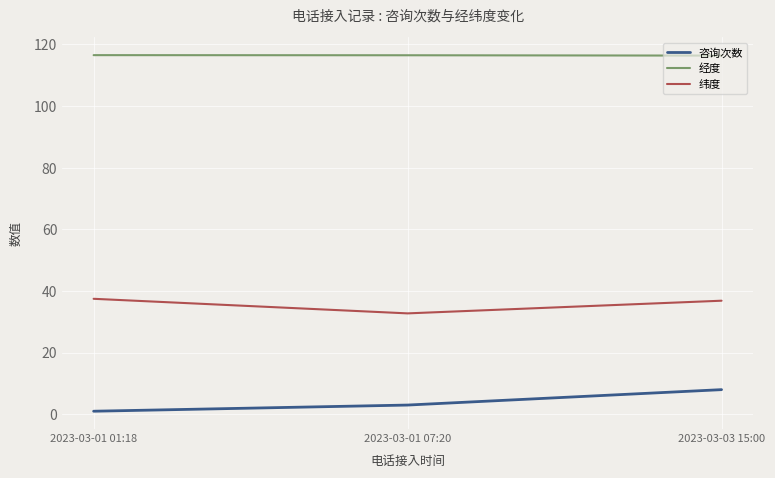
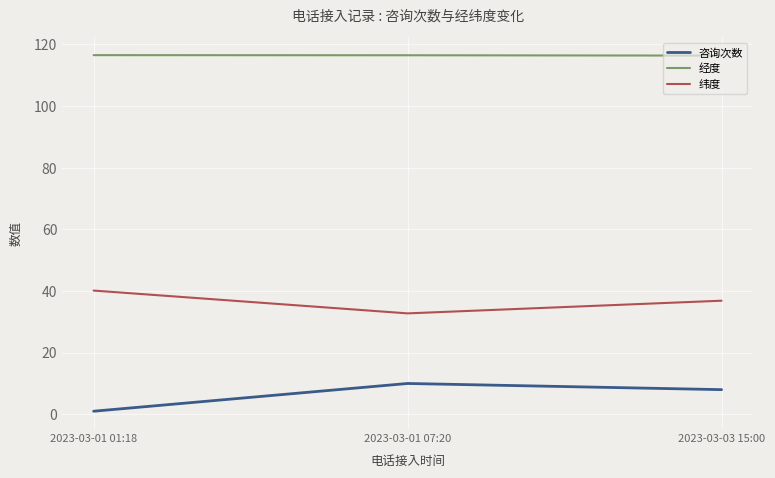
纬度, 2023-03-01 01:18: 37 -> 40
咨询次数, 2023-03-01 07:20: 3 -> 10
